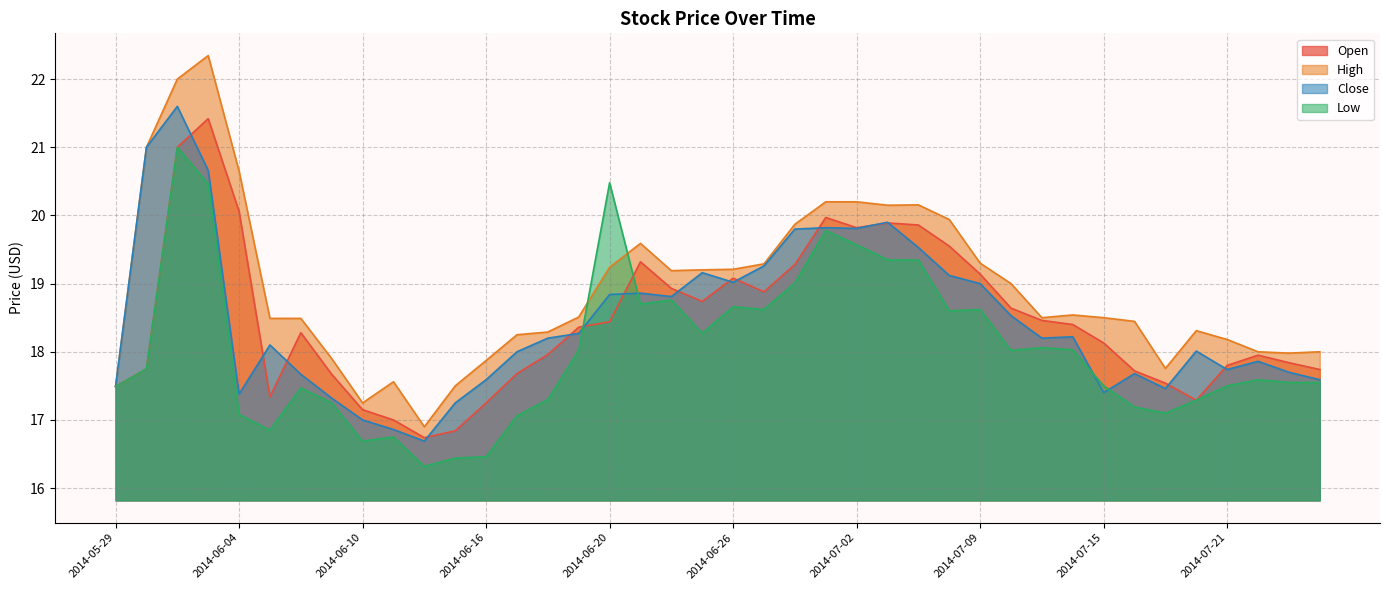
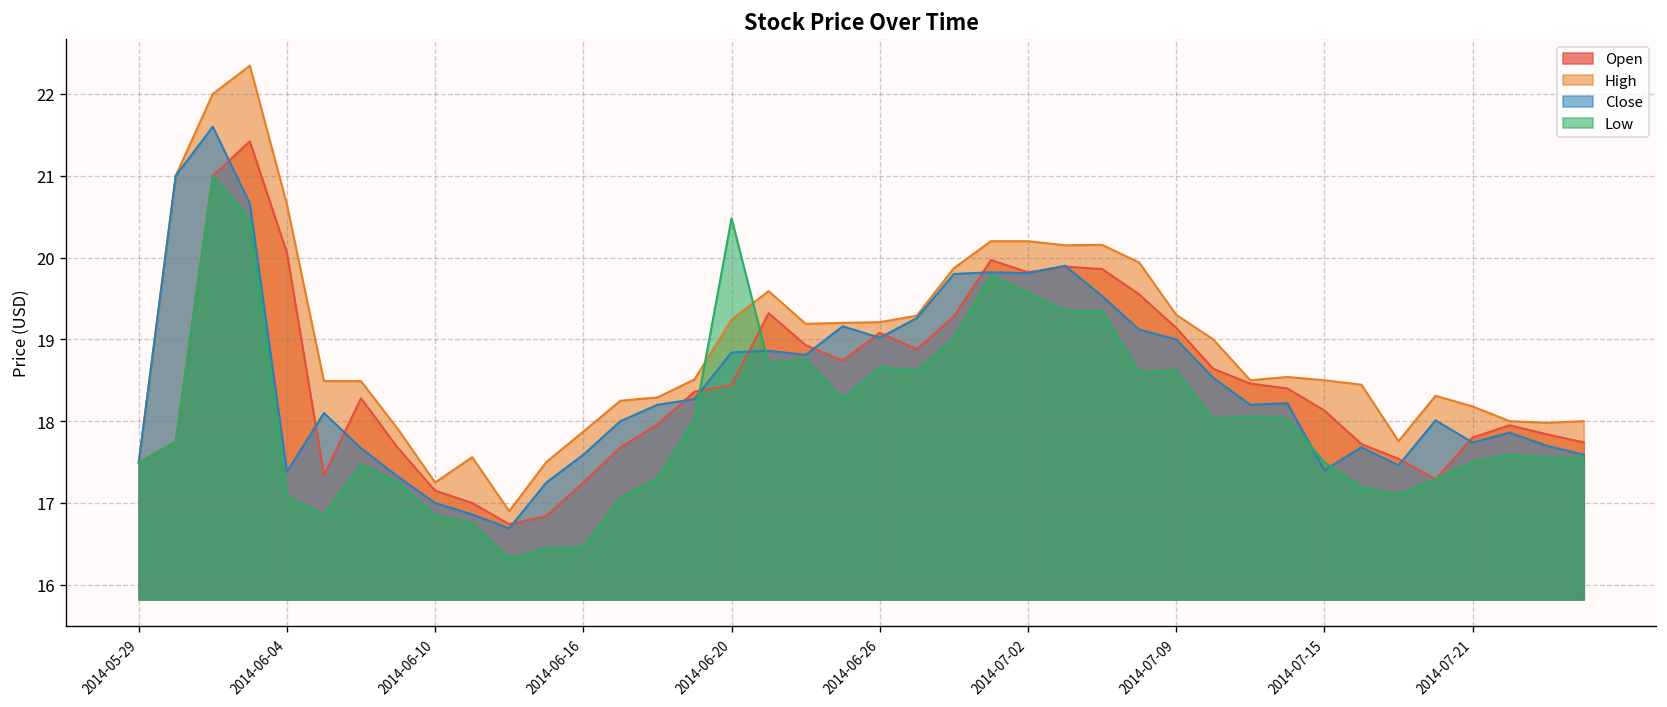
Low, 2014-06-10: 16.7 -> 16.9
